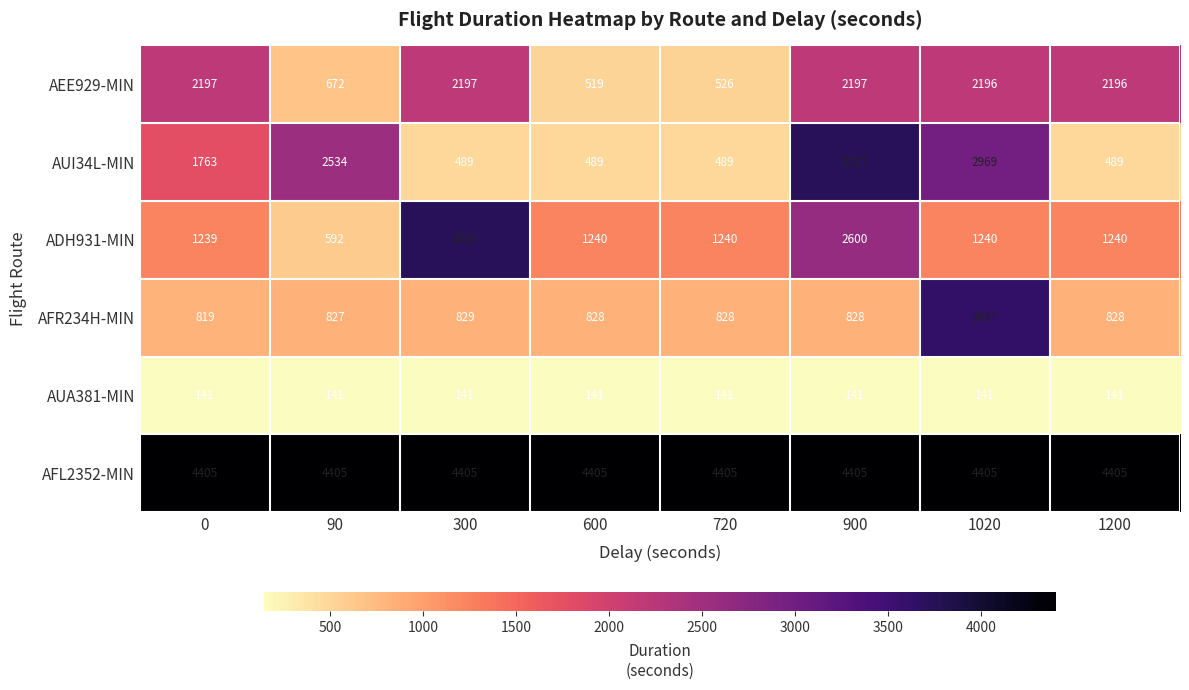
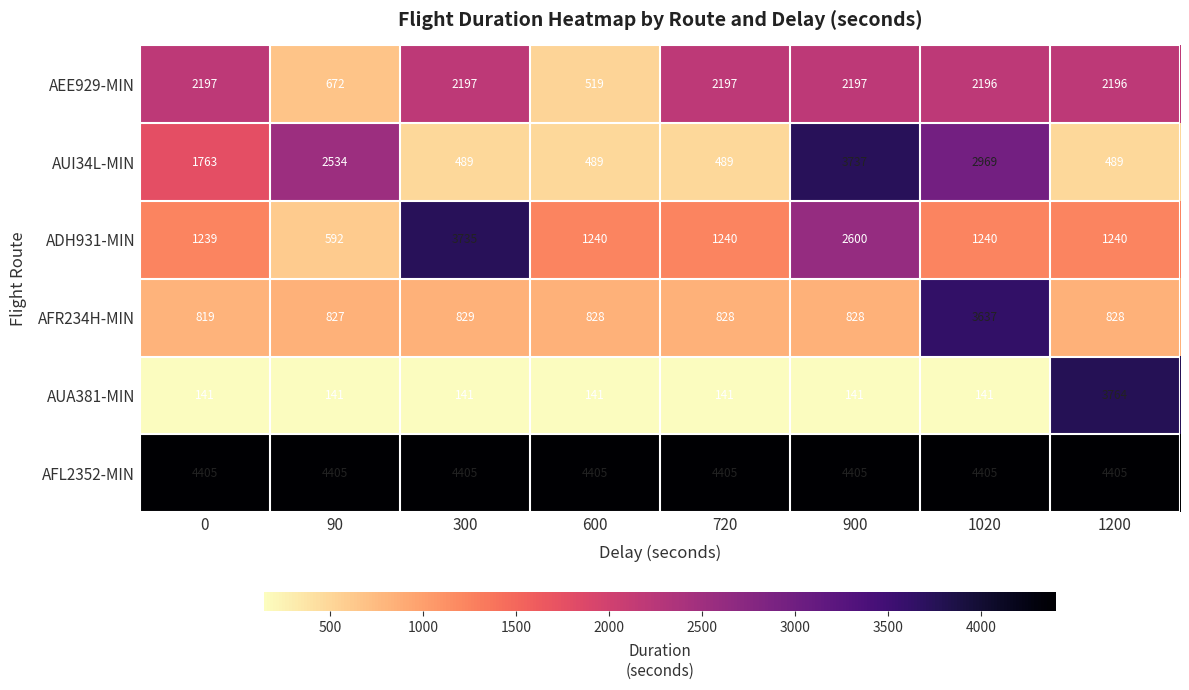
AEE929-MIN, 720: 526 -> 2197
AUA381-MIN, 1200: 141 -> 3764
